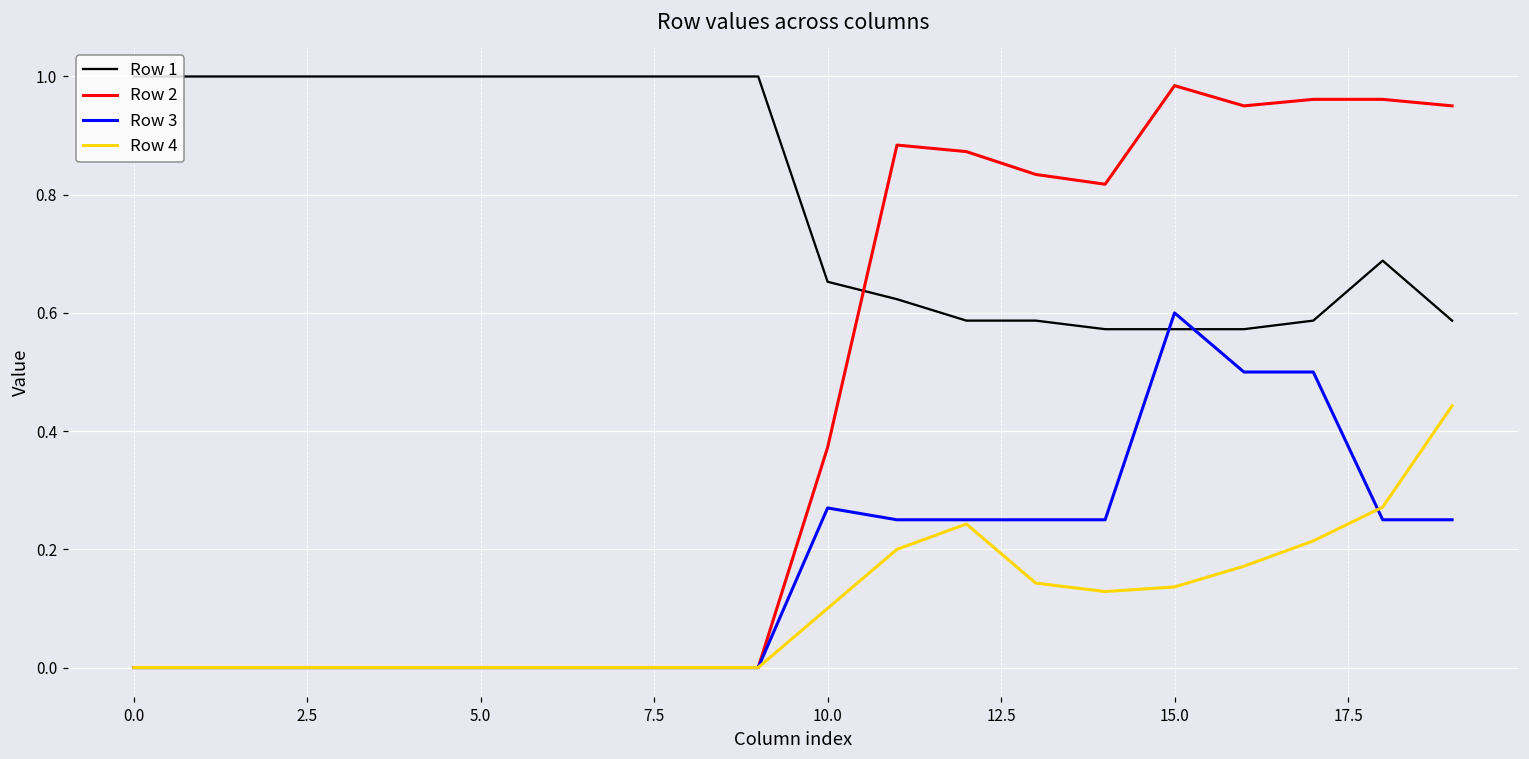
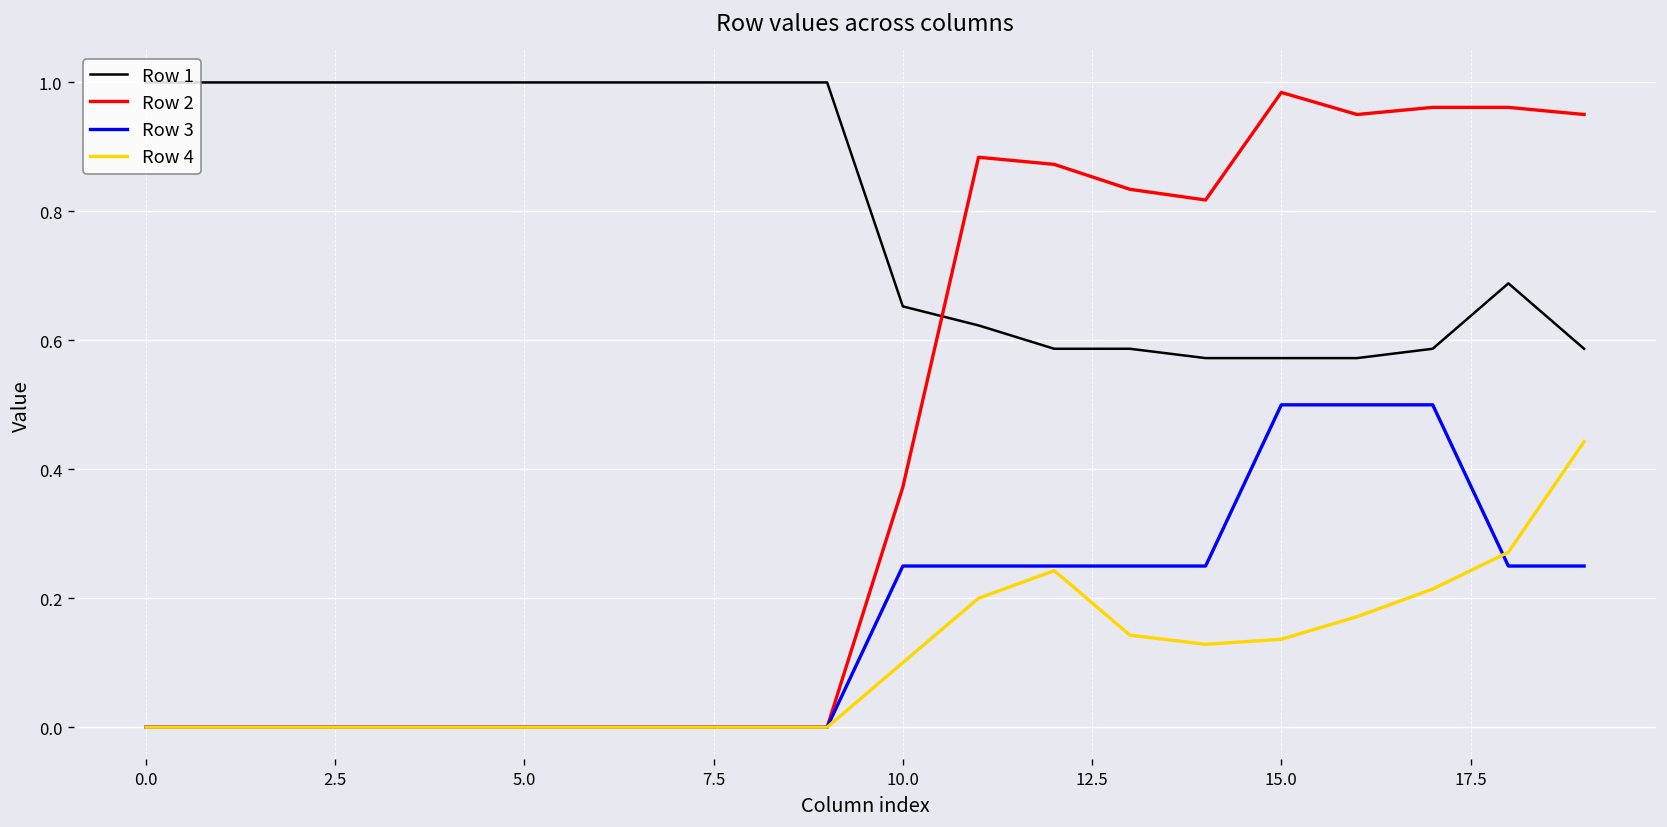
Row 3, 10.0: 0.27 -> 0.25
Row 3, 15.0: 0.6 -> 0.5
